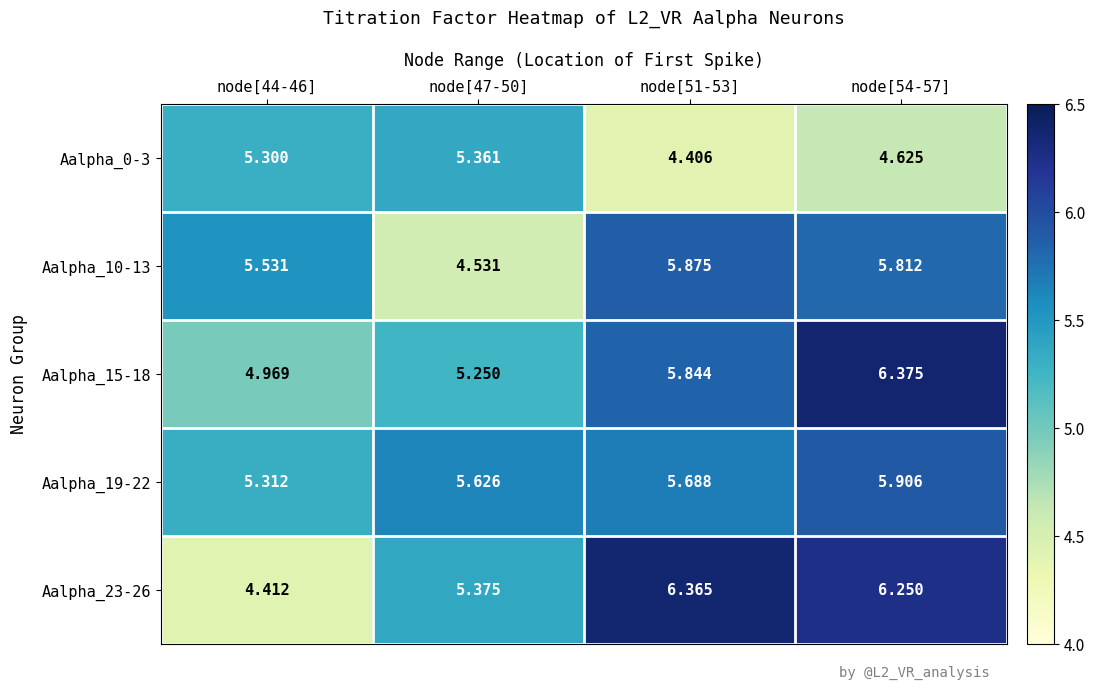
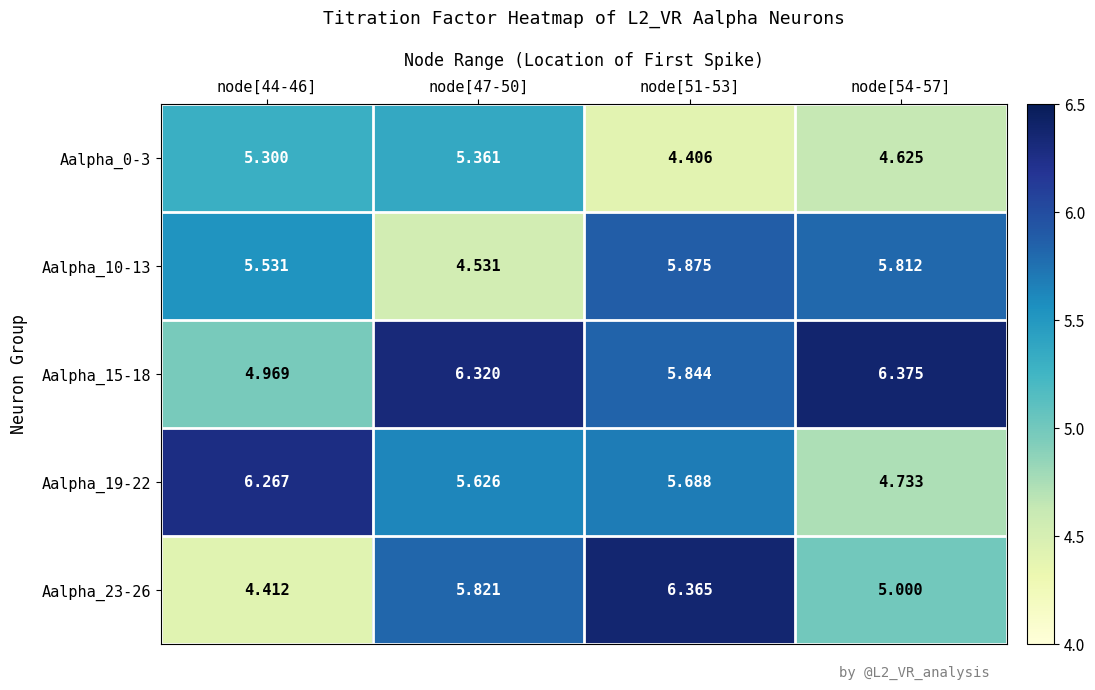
Aalpha_15-18, node[47-50]: 5.250 -> 6.320
Aalpha_19-22, node[44-46]: 5.312 -> 6.267
Aalpha_19-22, node[54-57]: 5.906 -> 4.733
Aalpha_23-26, node[47-50]: 5.375 -> 5.821
Aalpha_23-26, node[54-57]: 6.250 -> 5.000
